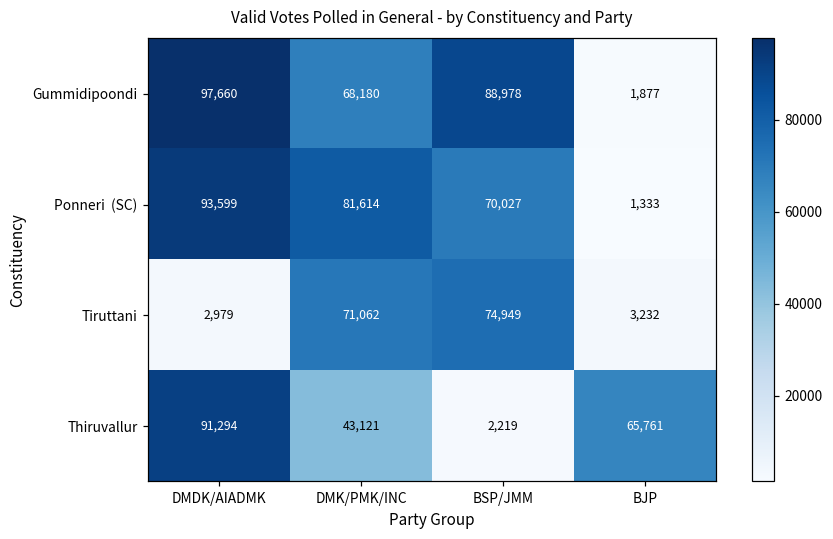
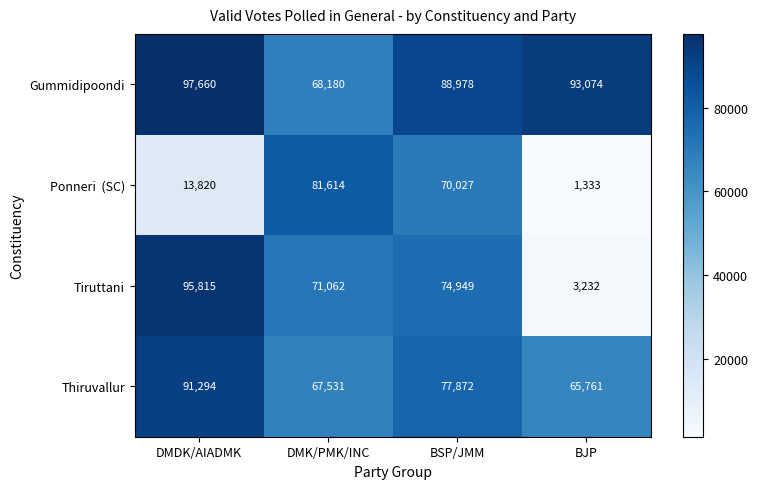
Gummidipoondi, BJP: 1,877 -> 93,074
Ponneri (SC), DMDK/AIADMK: 93,599 -> 13,820
Tiruttani, DMDK/AIADMK: 2,979 -> 95,815
Thiruvallur, DMK/PMK/INC: 43,121 -> 67,531
Thiruvallur, BSP/JMM: 2,219 -> 77,872
